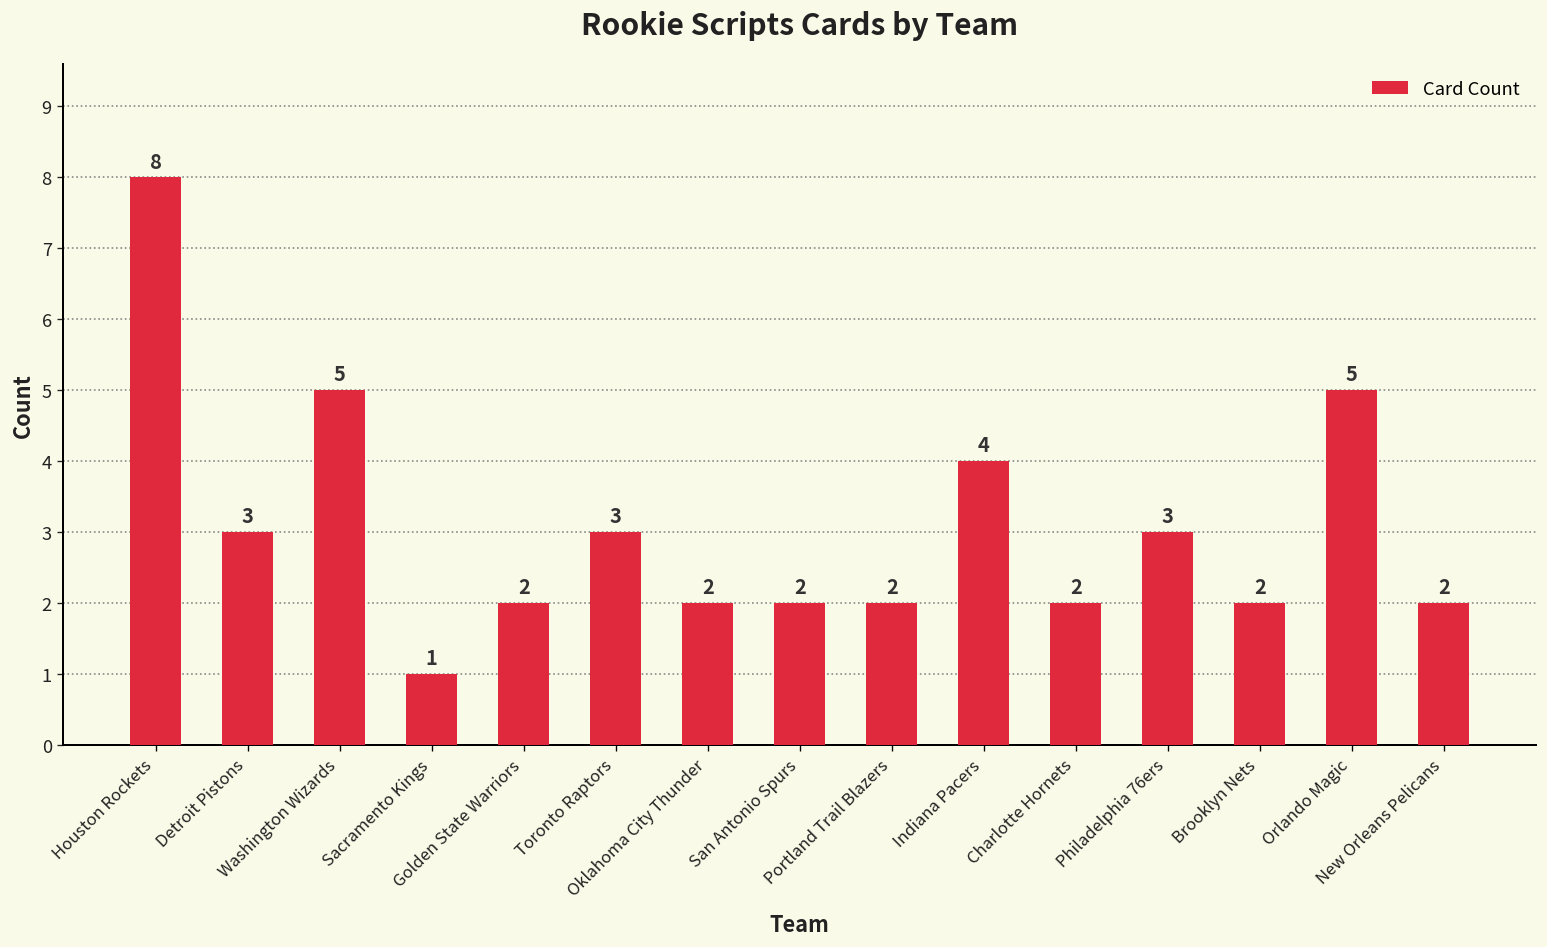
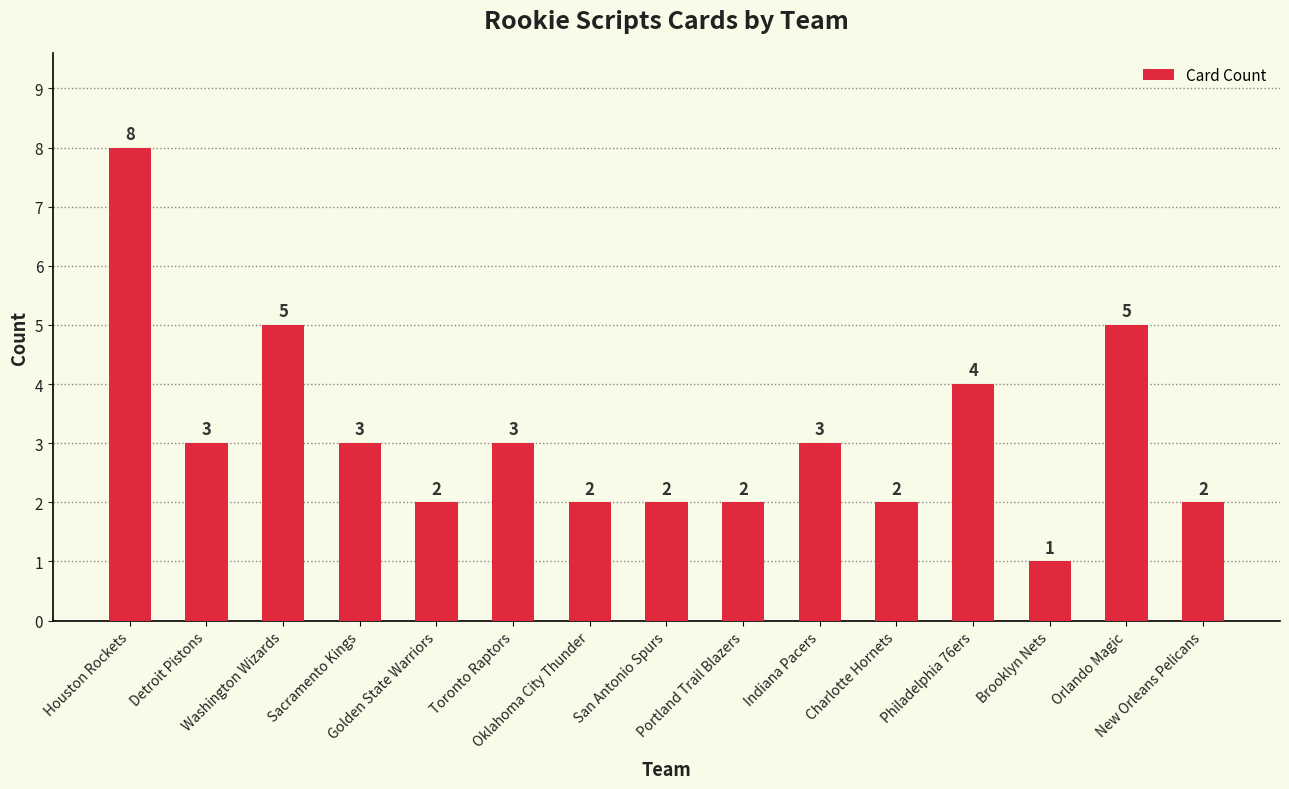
Sacramento Kings: 1 -> 3
Indiana Pacers: 4 -> 3
Philadelphia 76ers: 3 -> 4
Brooklyn Nets: 2 -> 1
